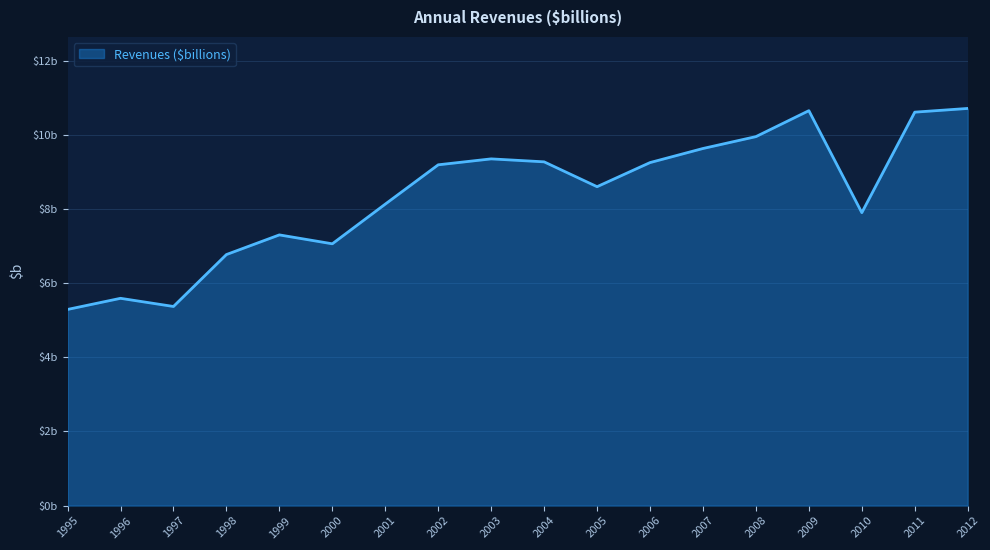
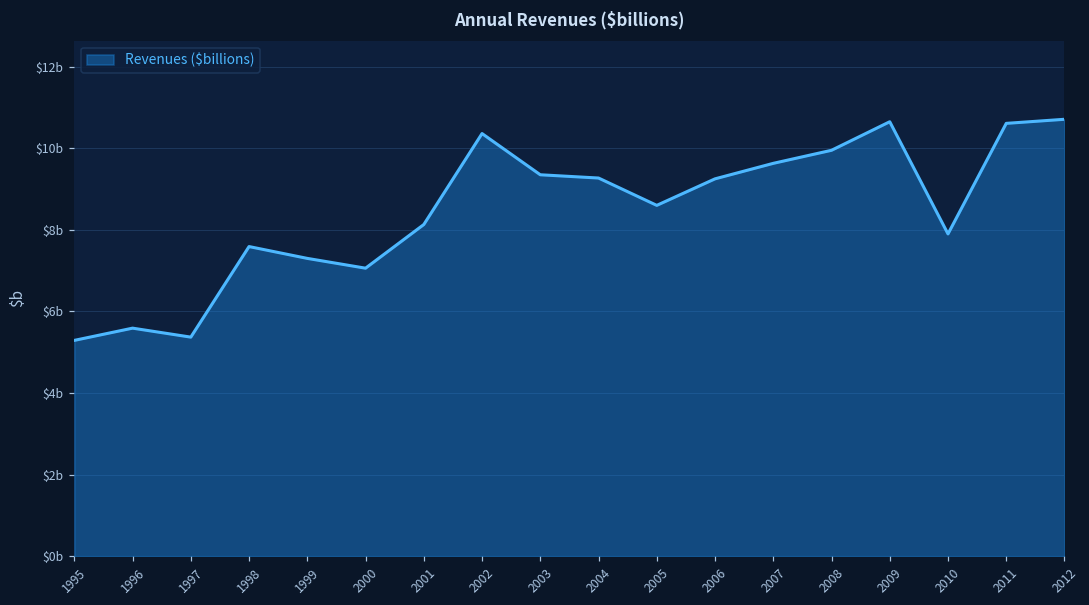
1998: $6.8b -> $7.6b
2002: $9.2b -> $10.4b
